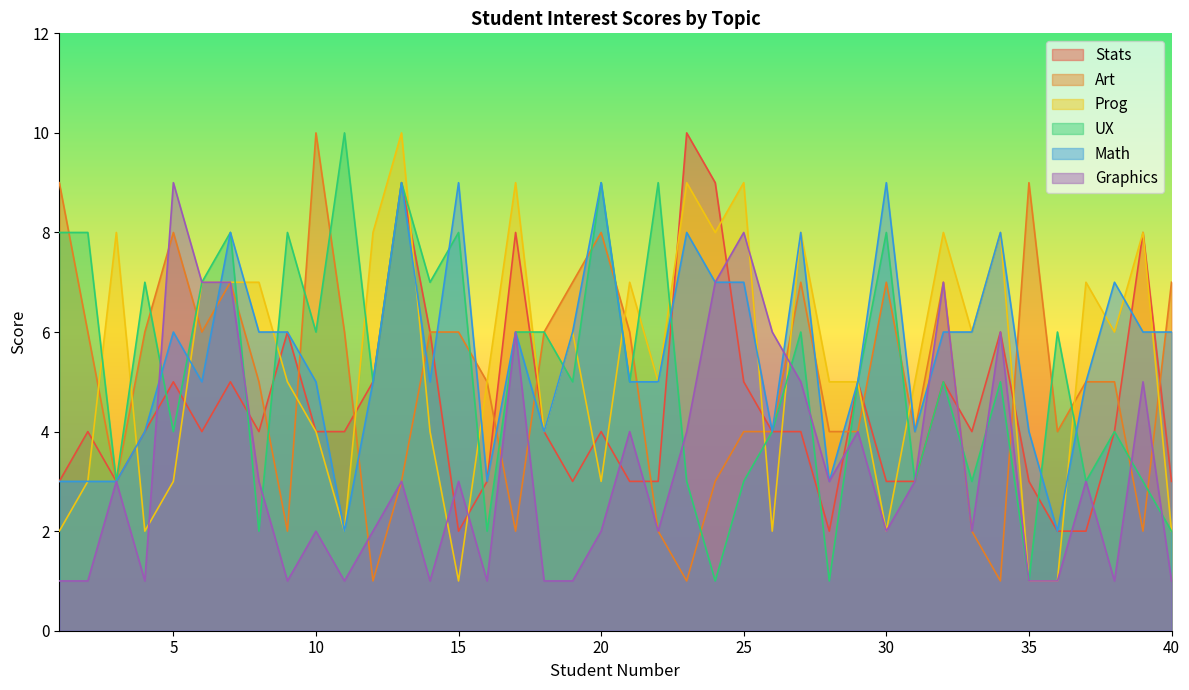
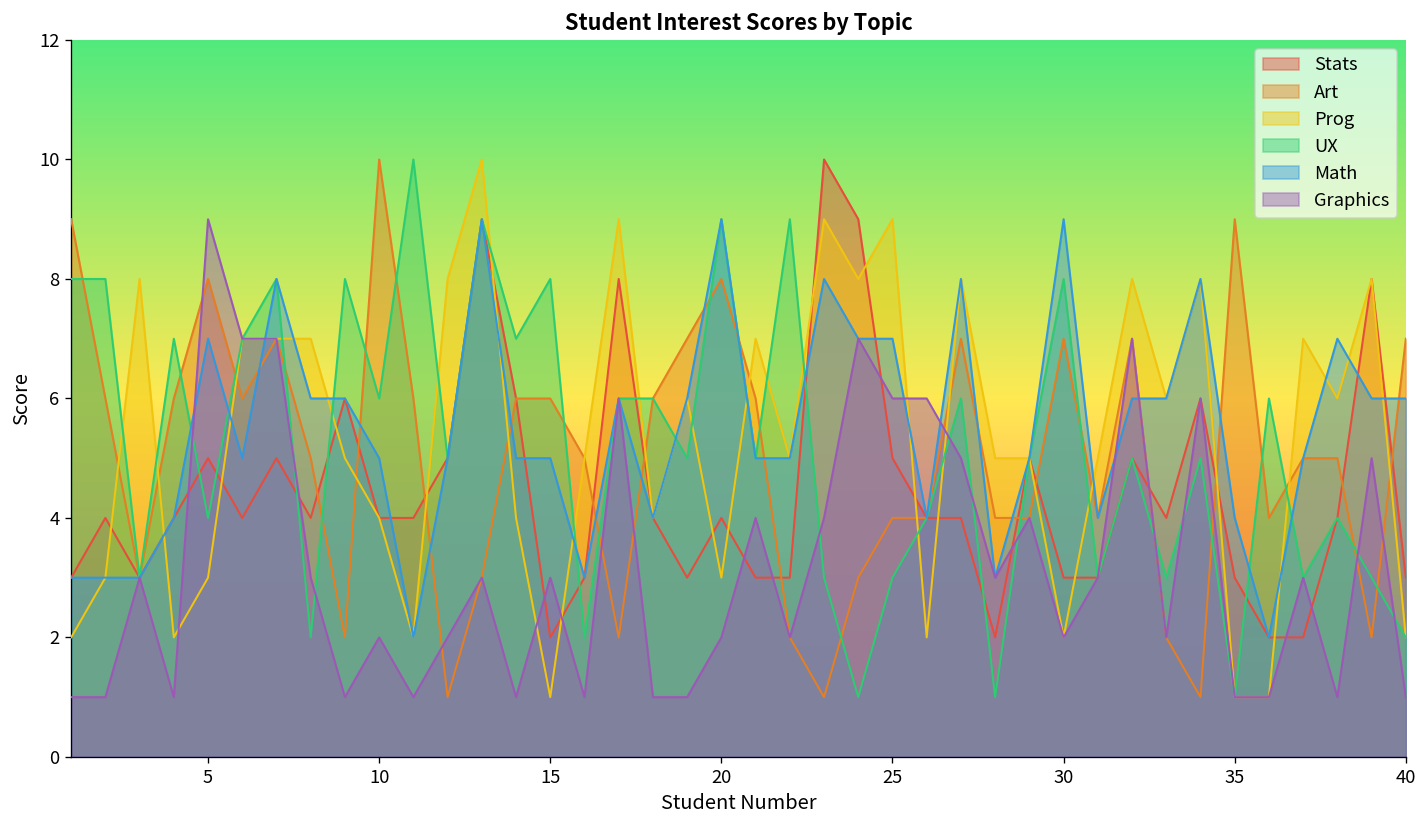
Math, 5: 6 -> 7
Math, 15: 9 -> 5
Graphics, 25: 8 -> 6
